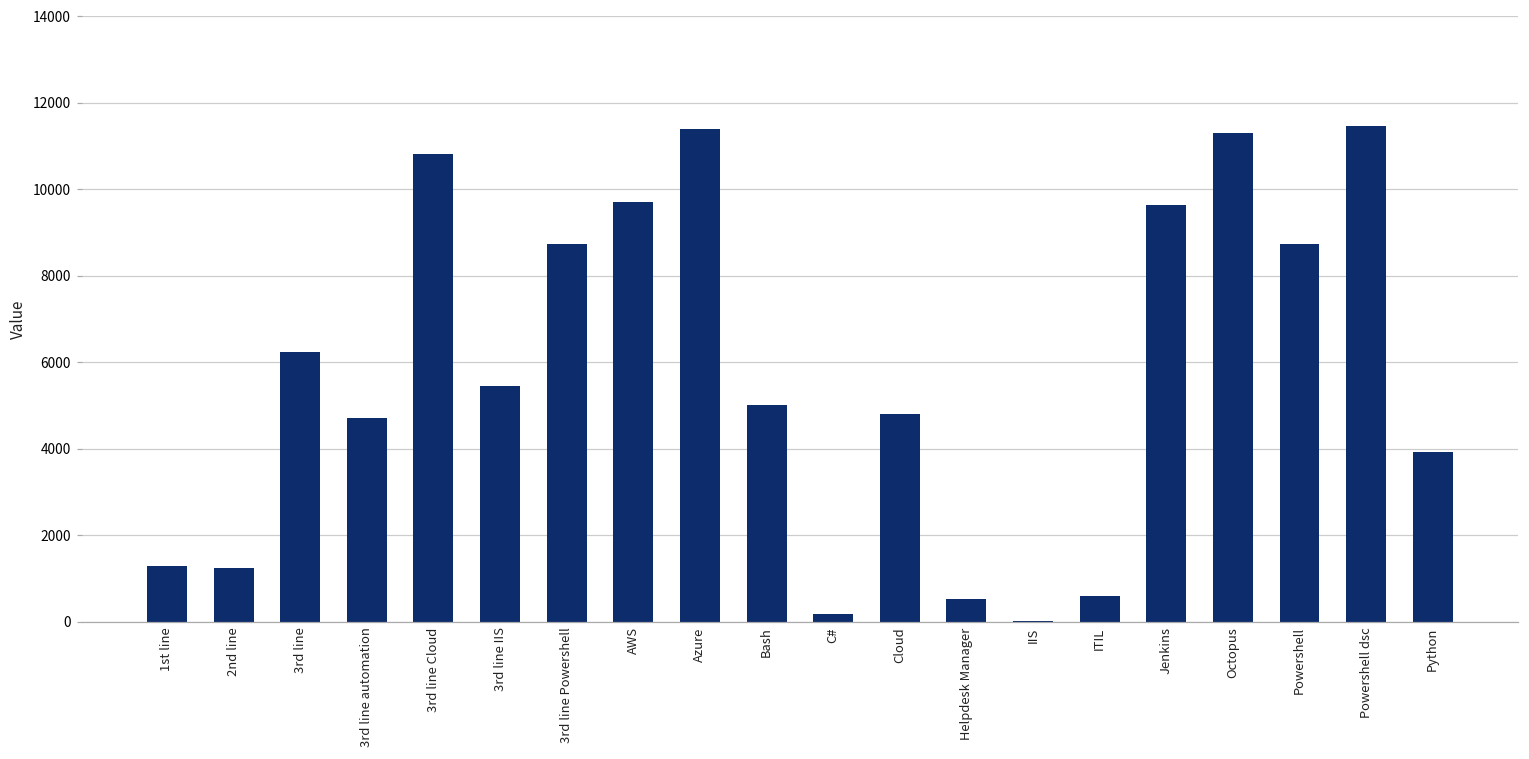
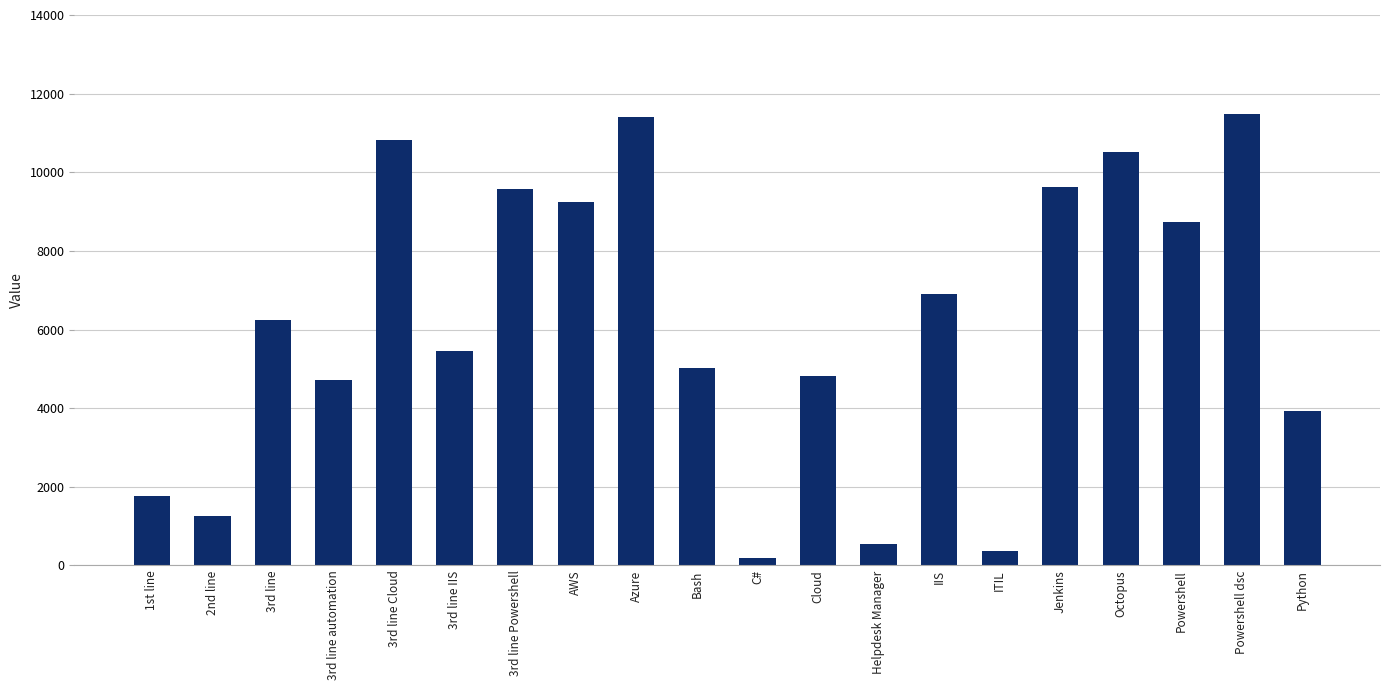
1st line: 1300 -> 1800
3rd line Powershell: 8700 -> 9600
AWS: 9700 -> 9200
IIS: 0 -> 6900
ITIL: 600 -> 400
Octopus: 11300 -> 10500
